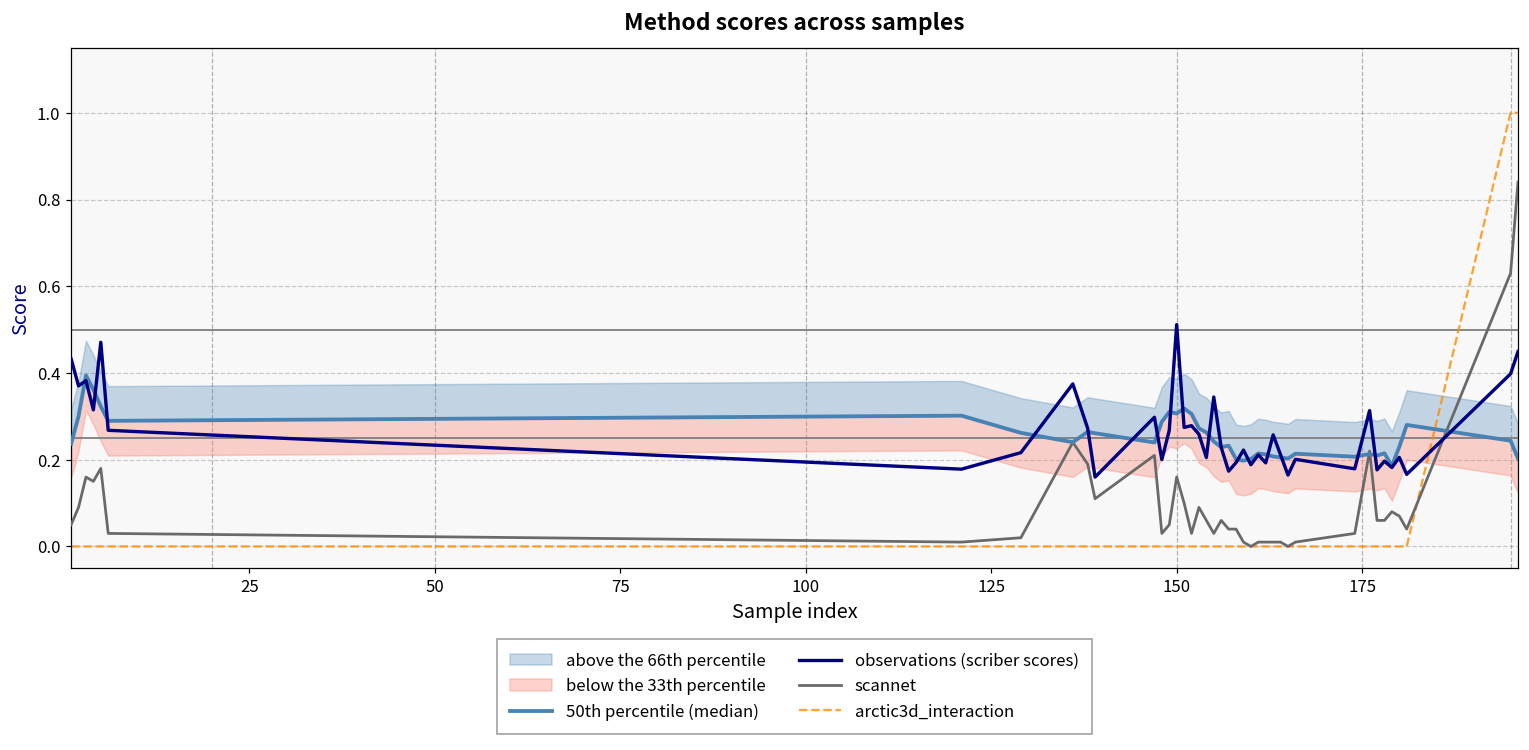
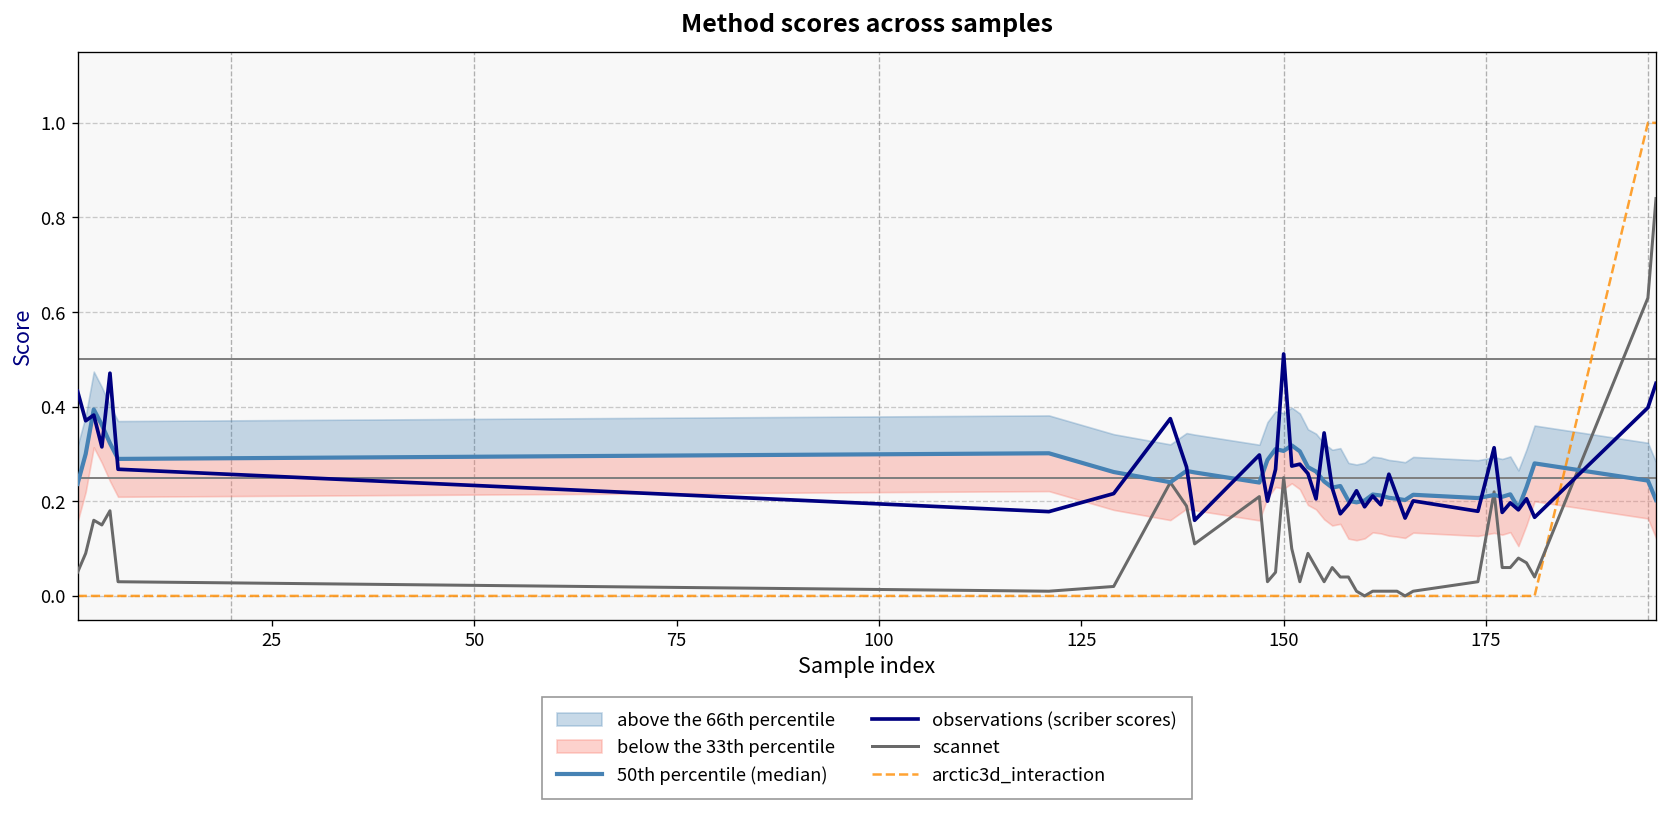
scannet, 150: 0.16 -> 0.25
